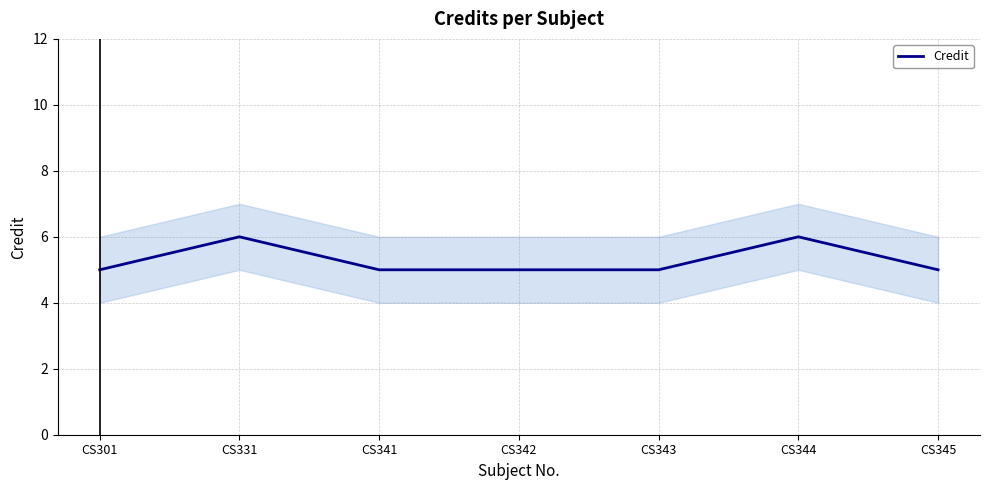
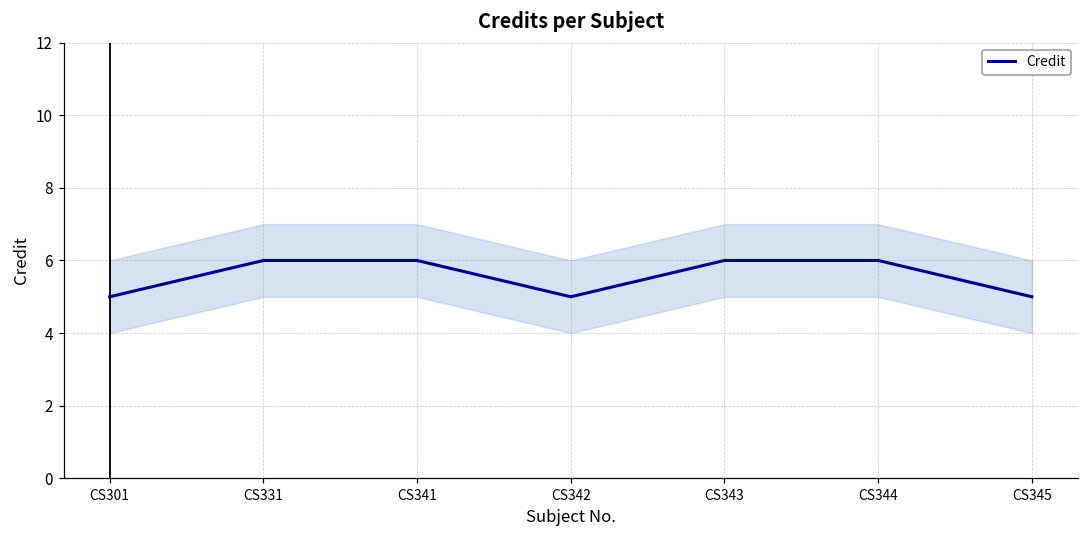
Credit, CS341: 5 -> 6
Credit, CS343: 5 -> 6
